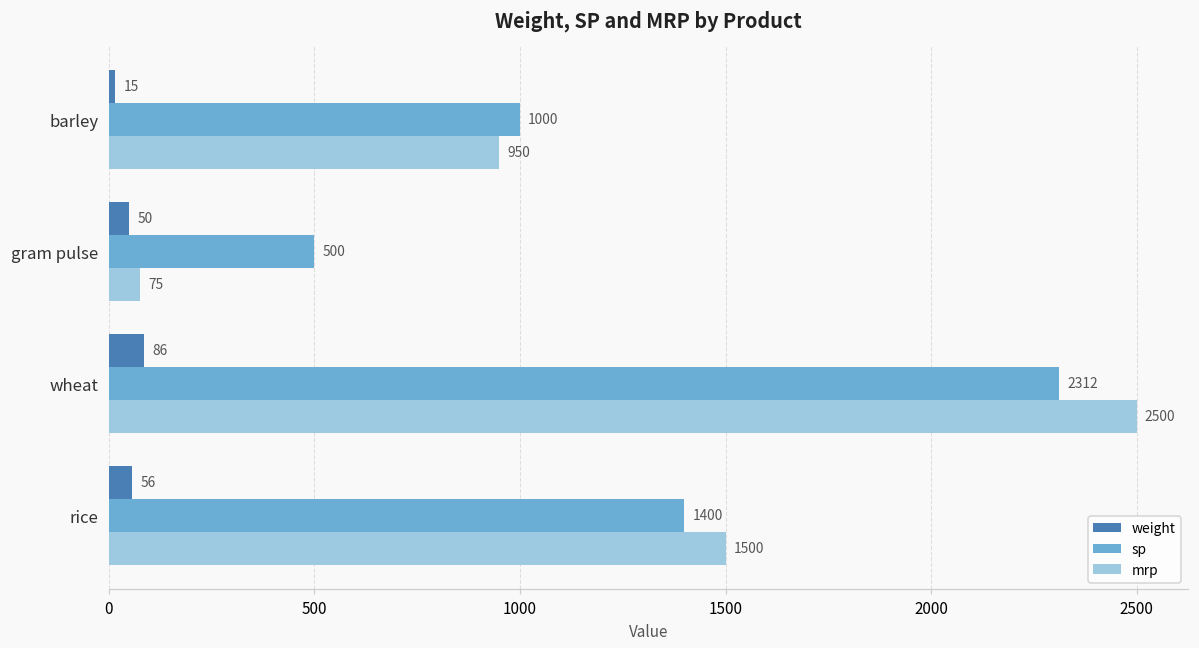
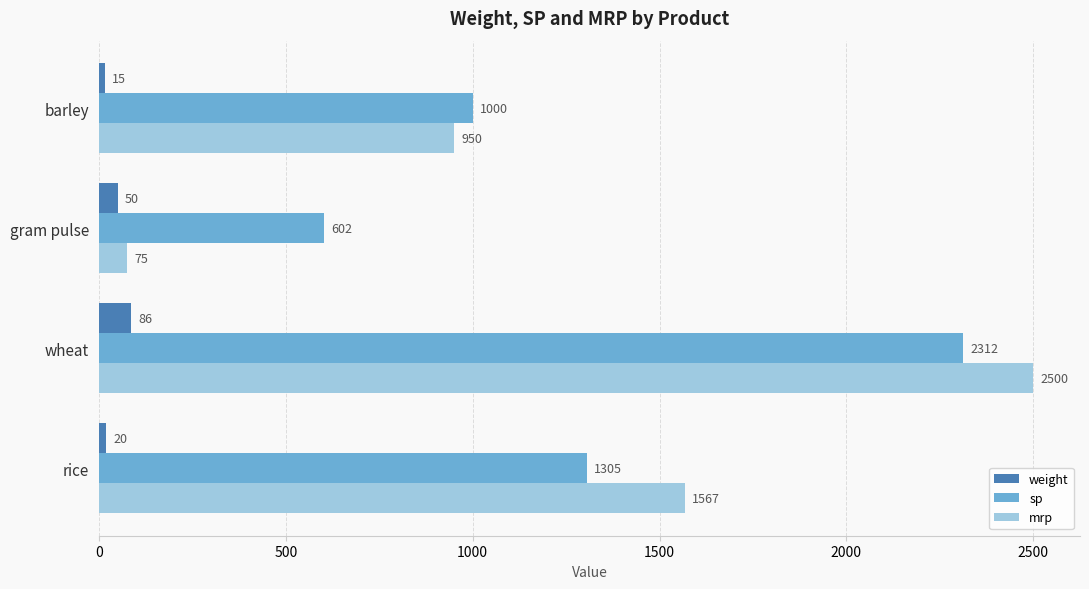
sp, gram pulse: 500 -> 602
weight, rice: 56 -> 20
sp, rice: 1400 -> 1305
mrp, rice: 1500 -> 1567
